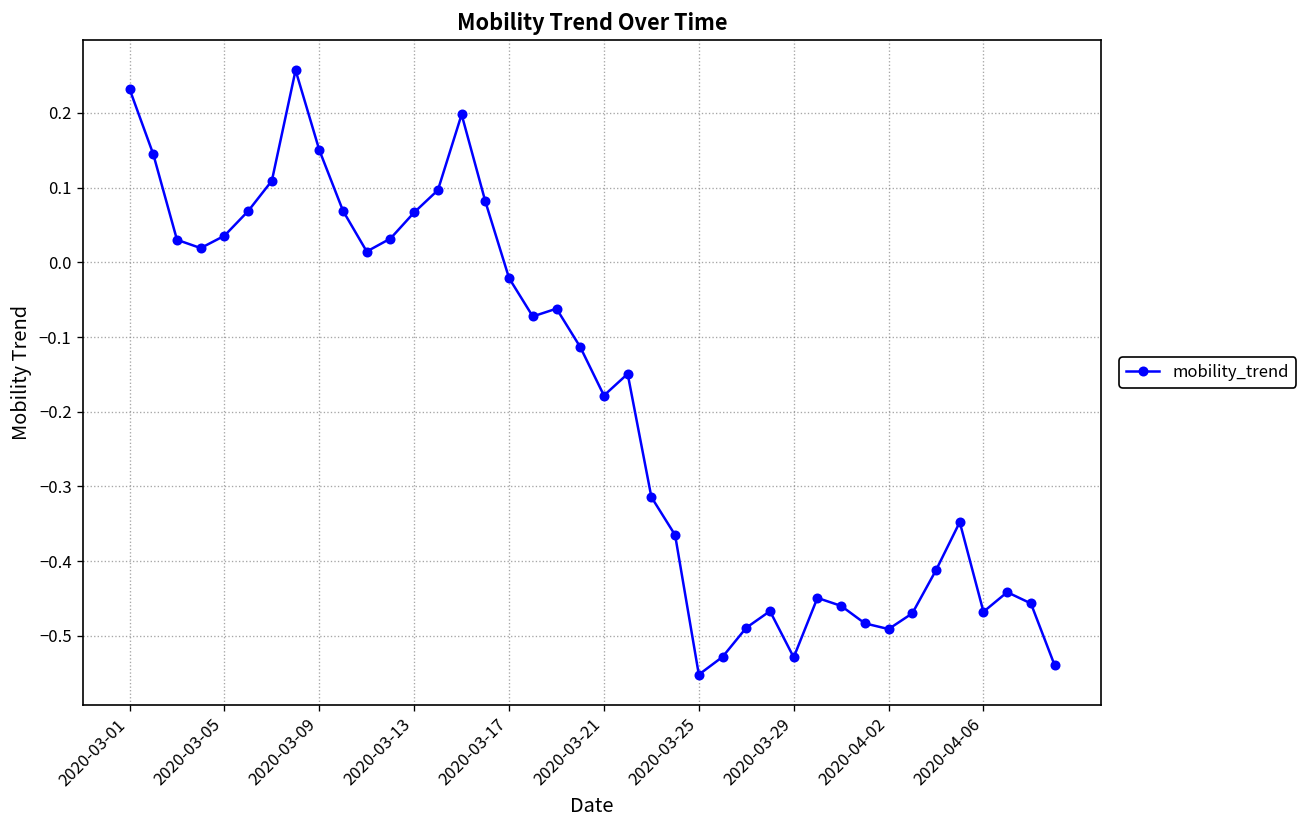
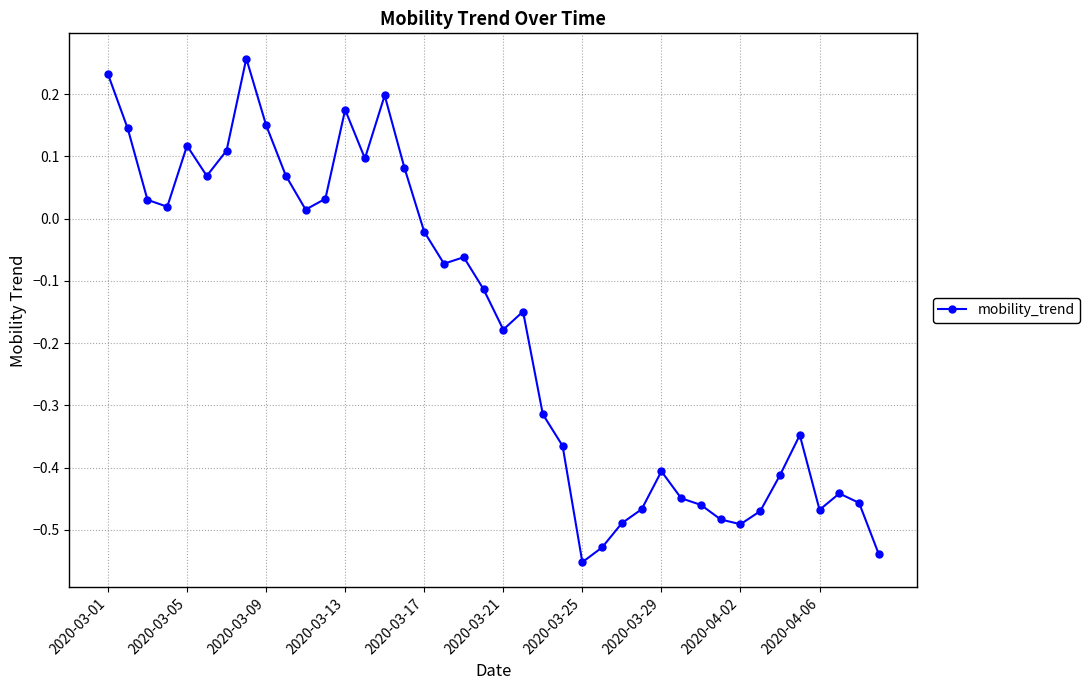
2020-03-05: 0.04 -> 0.12
2020-03-13: 0.07 -> 0.17
2020-03-29: -0.53 -> -0.41
